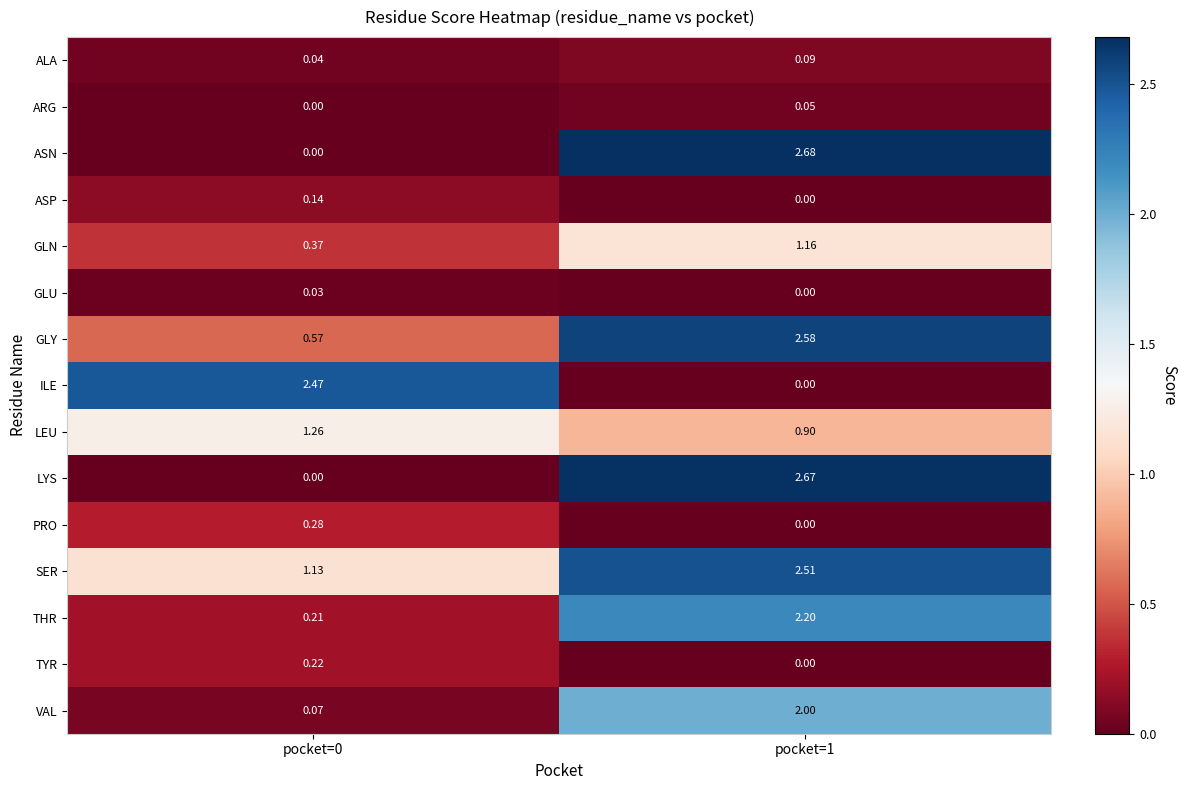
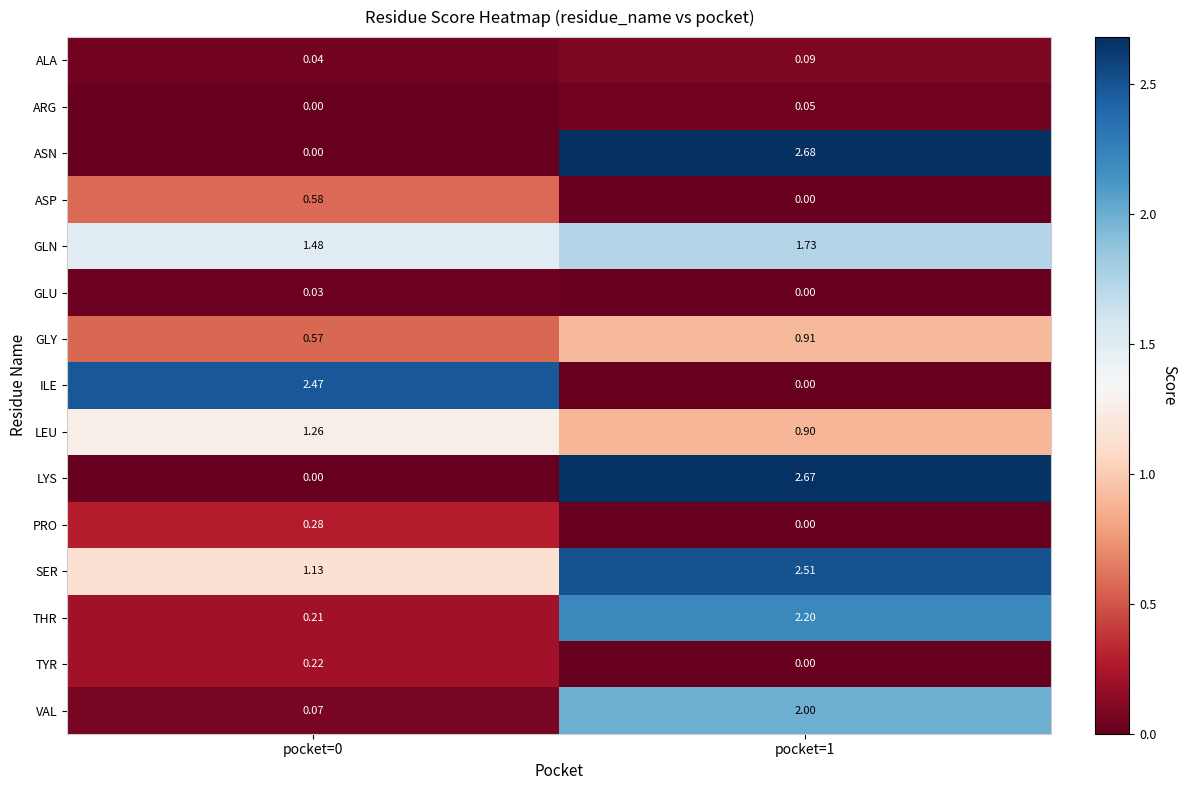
ASP, pocket=0: 0.14 -> 0.58
GLN, pocket=0: 0.37 -> 1.48
GLN, pocket=1: 1.16 -> 1.73
GLY, pocket=1: 2.58 -> 0.91
